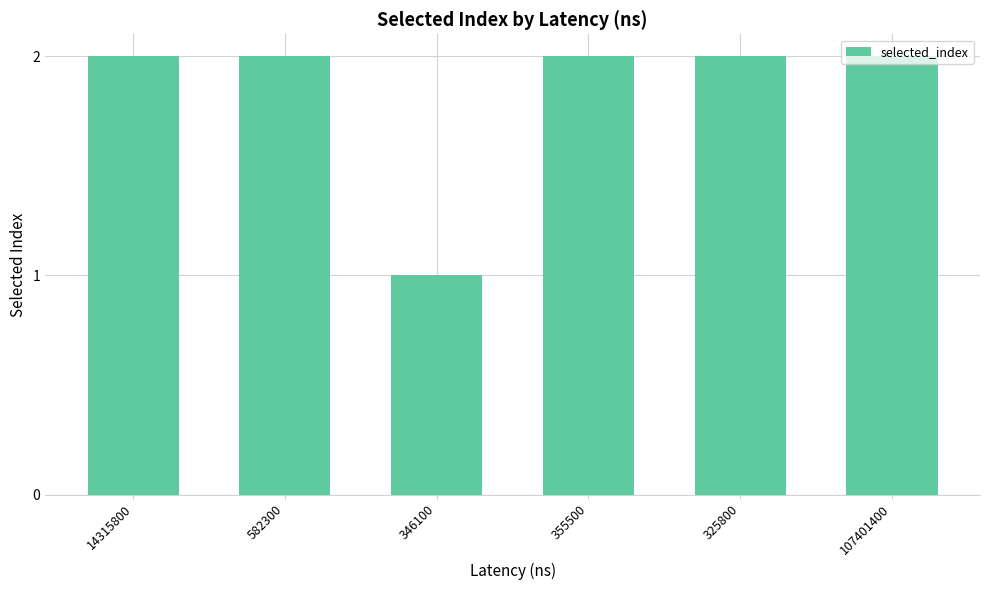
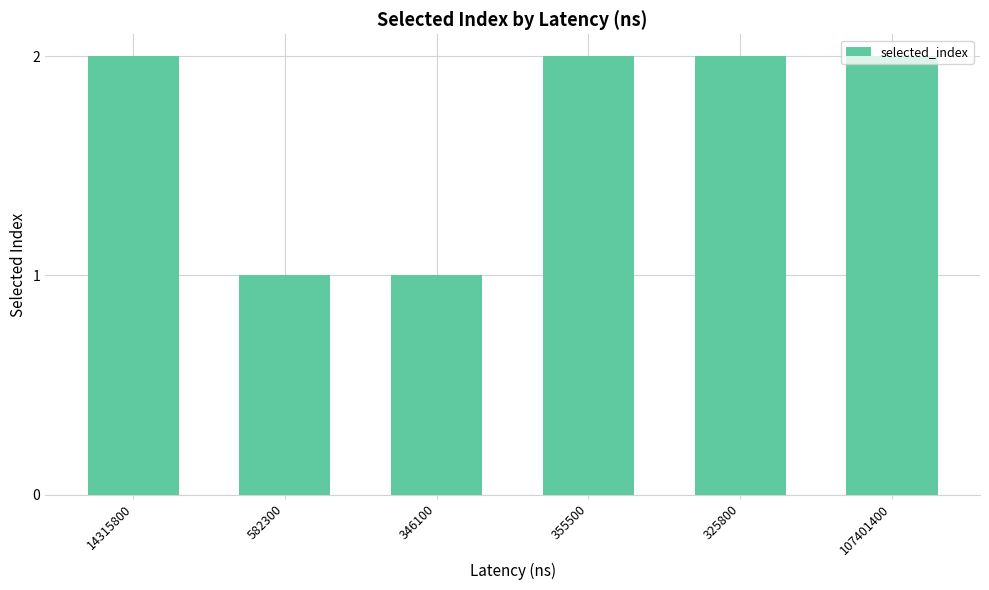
582300: 2 -> 1
